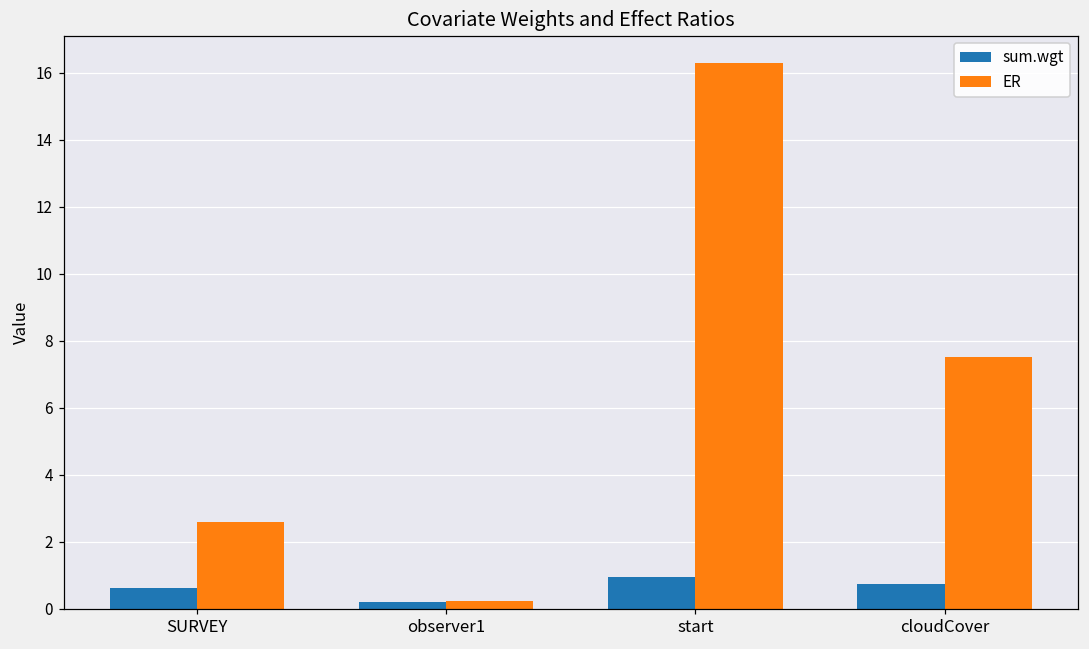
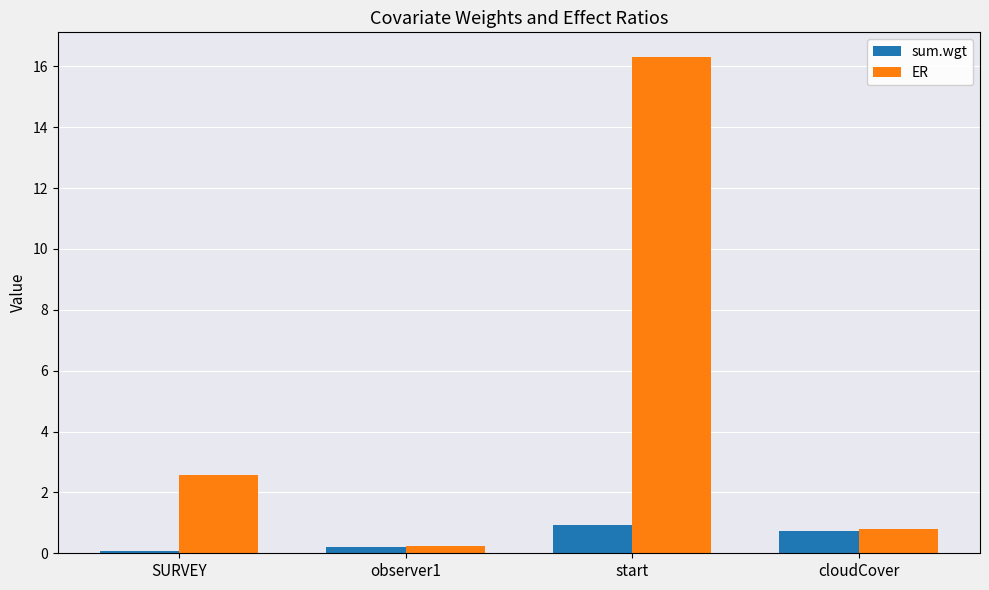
sum.wgt, SURVEY: 0.6 -> 0.1
ER, cloudCover: 7.5 -> 0.8
